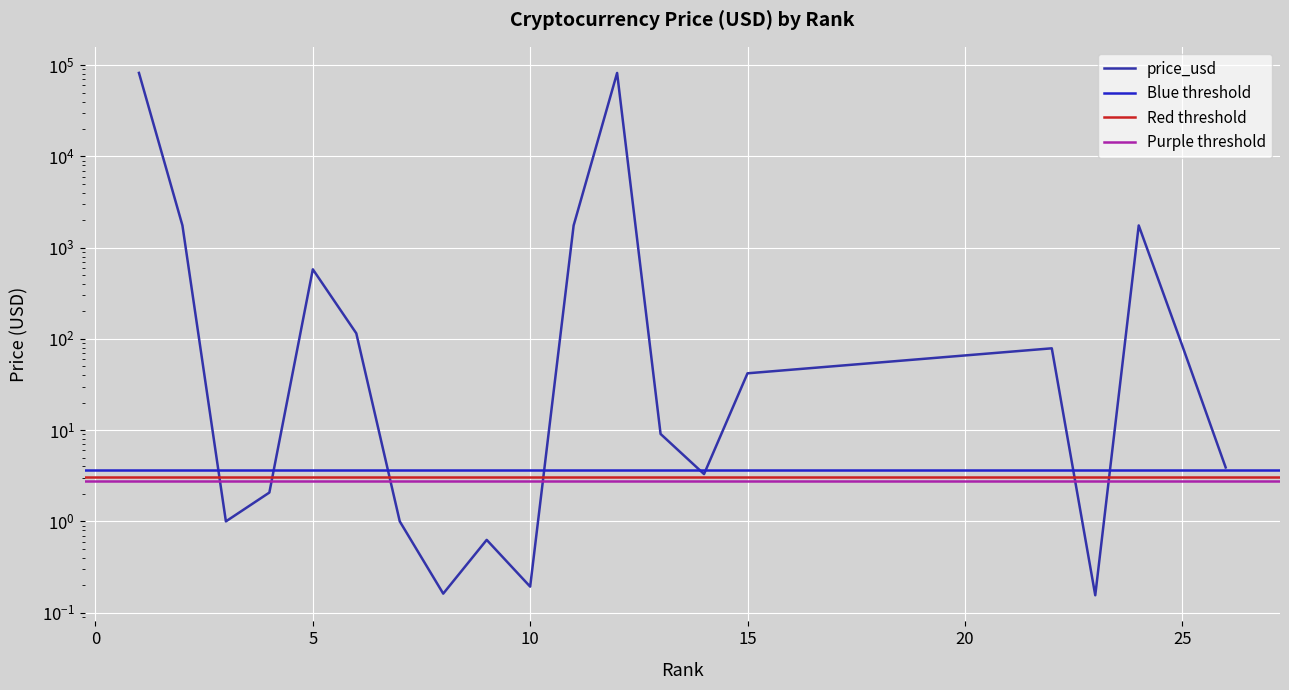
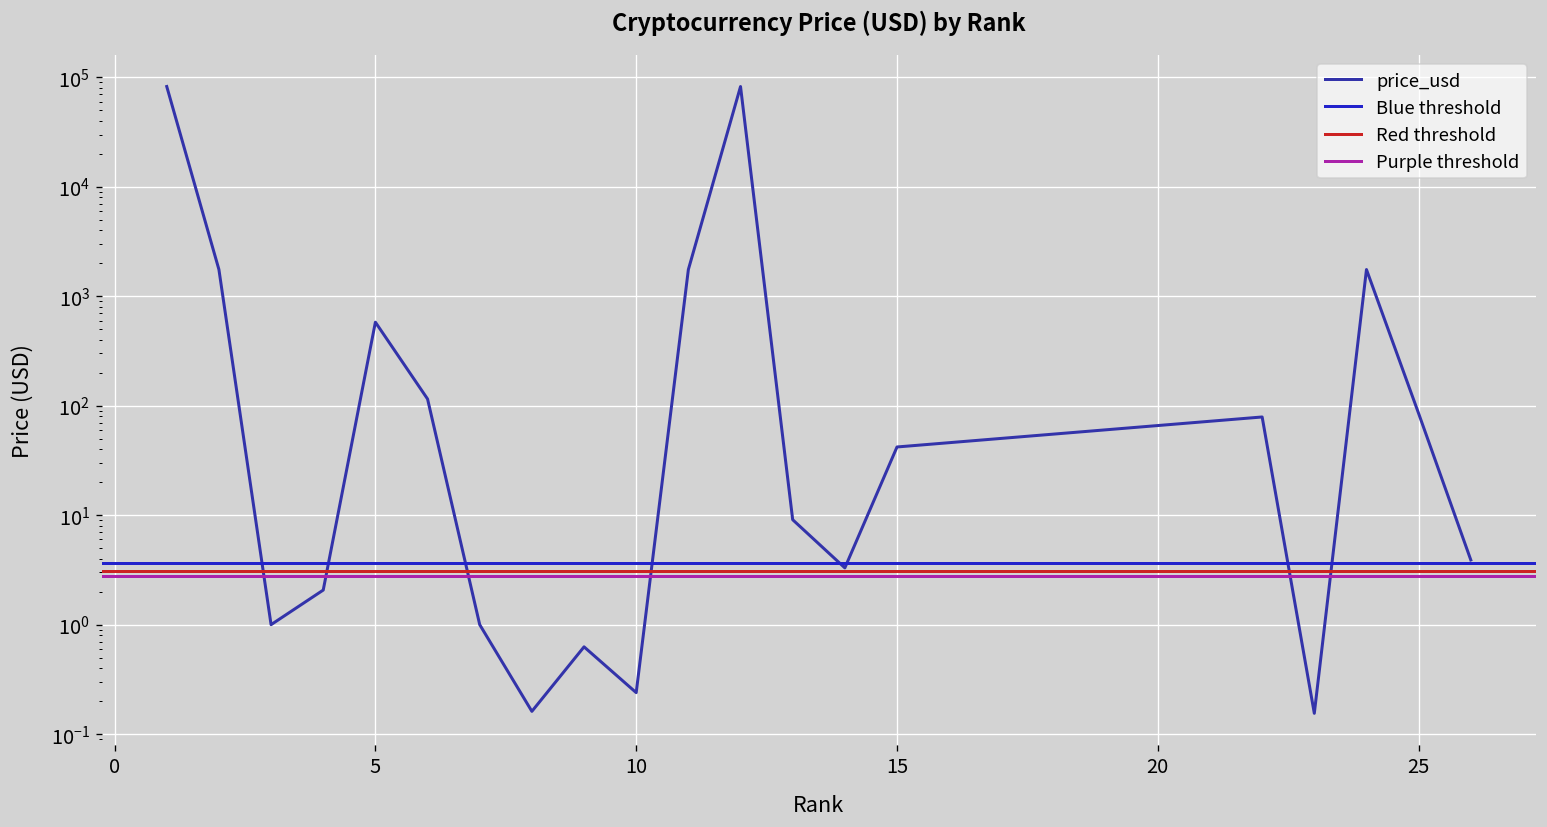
10: 0.19 -> 0.24
